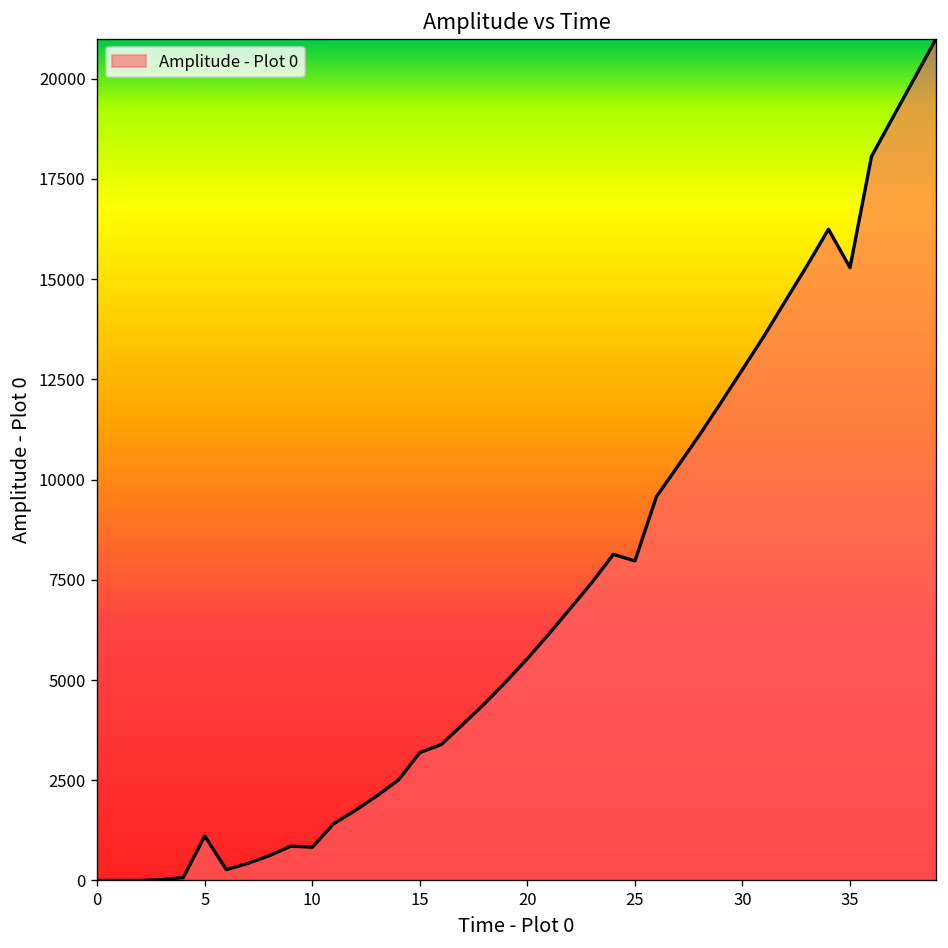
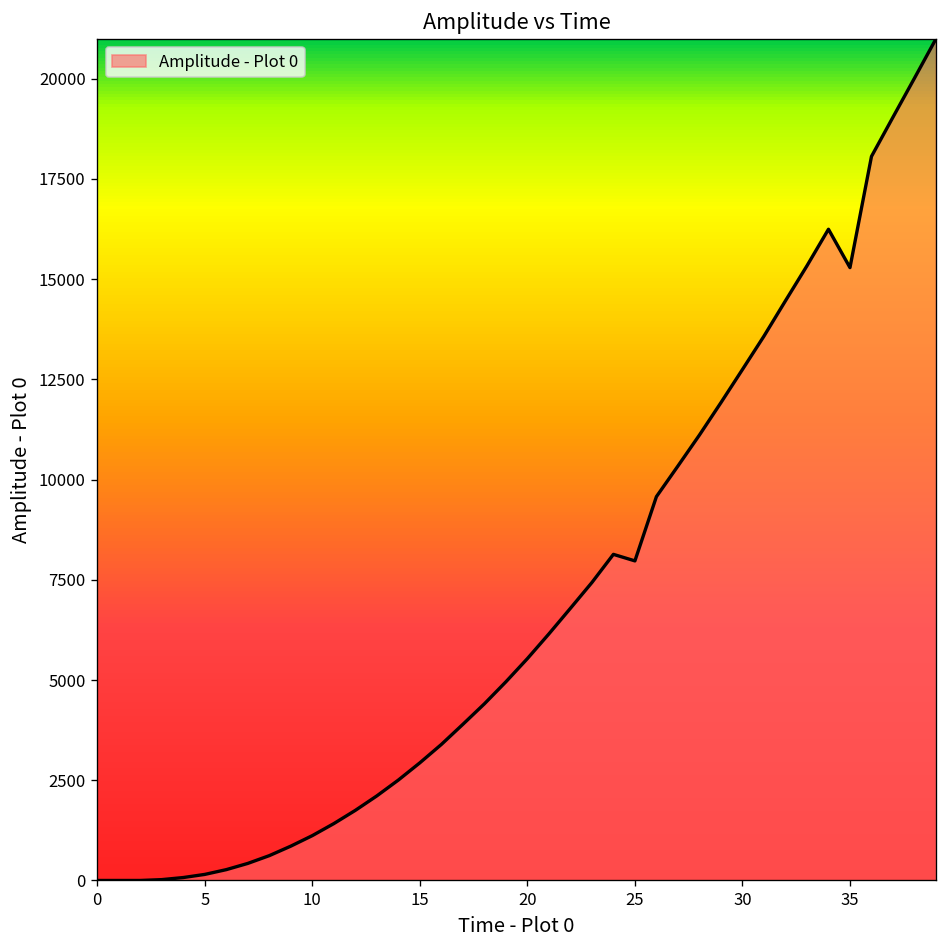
5: 1100 -> 200
10: 800 -> 1100
15: 3200 -> 2900
